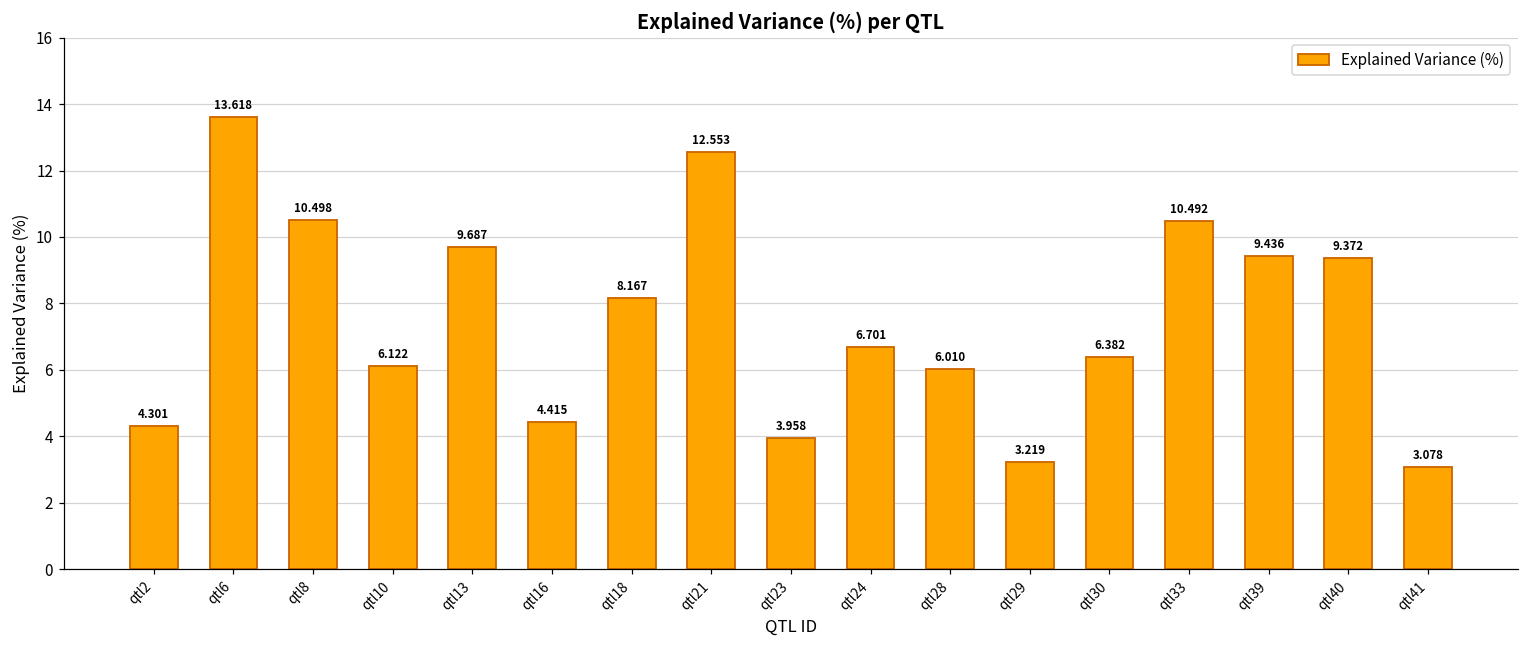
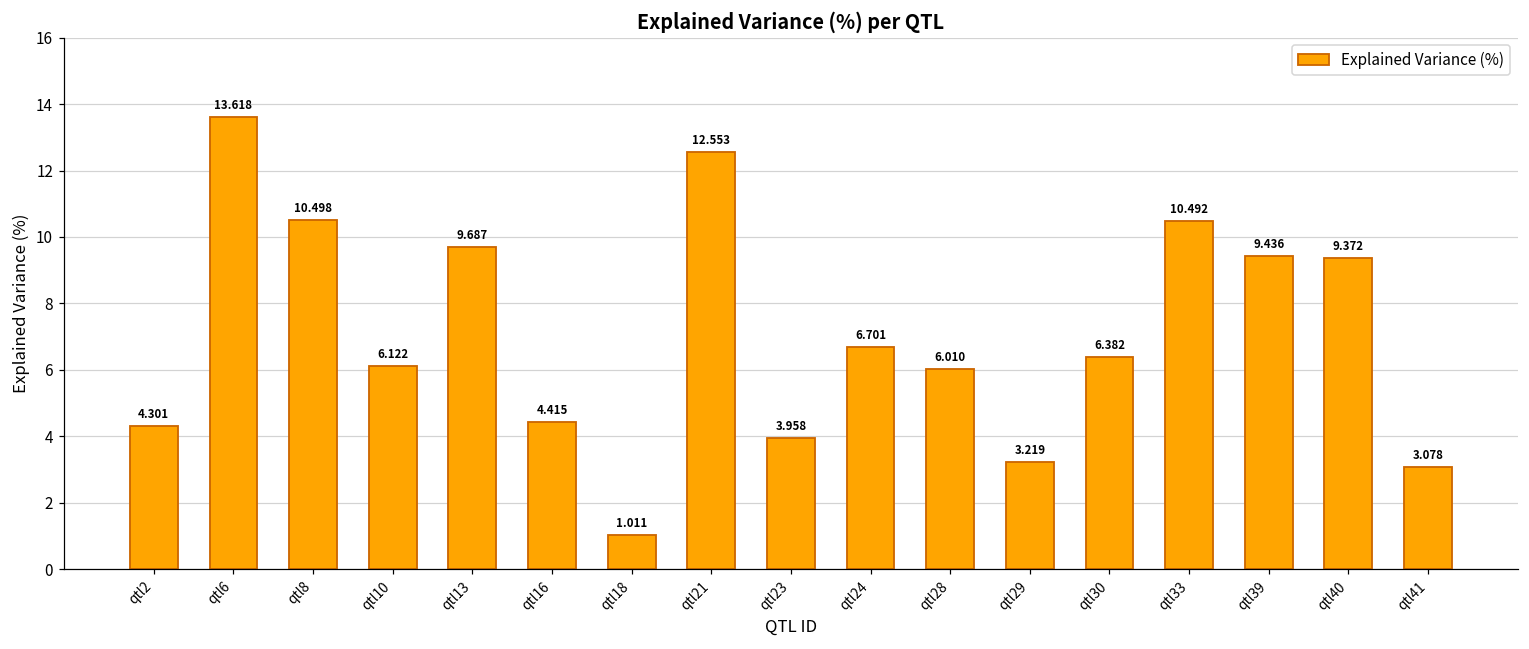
qtl18: 8.167 -> 1.011
